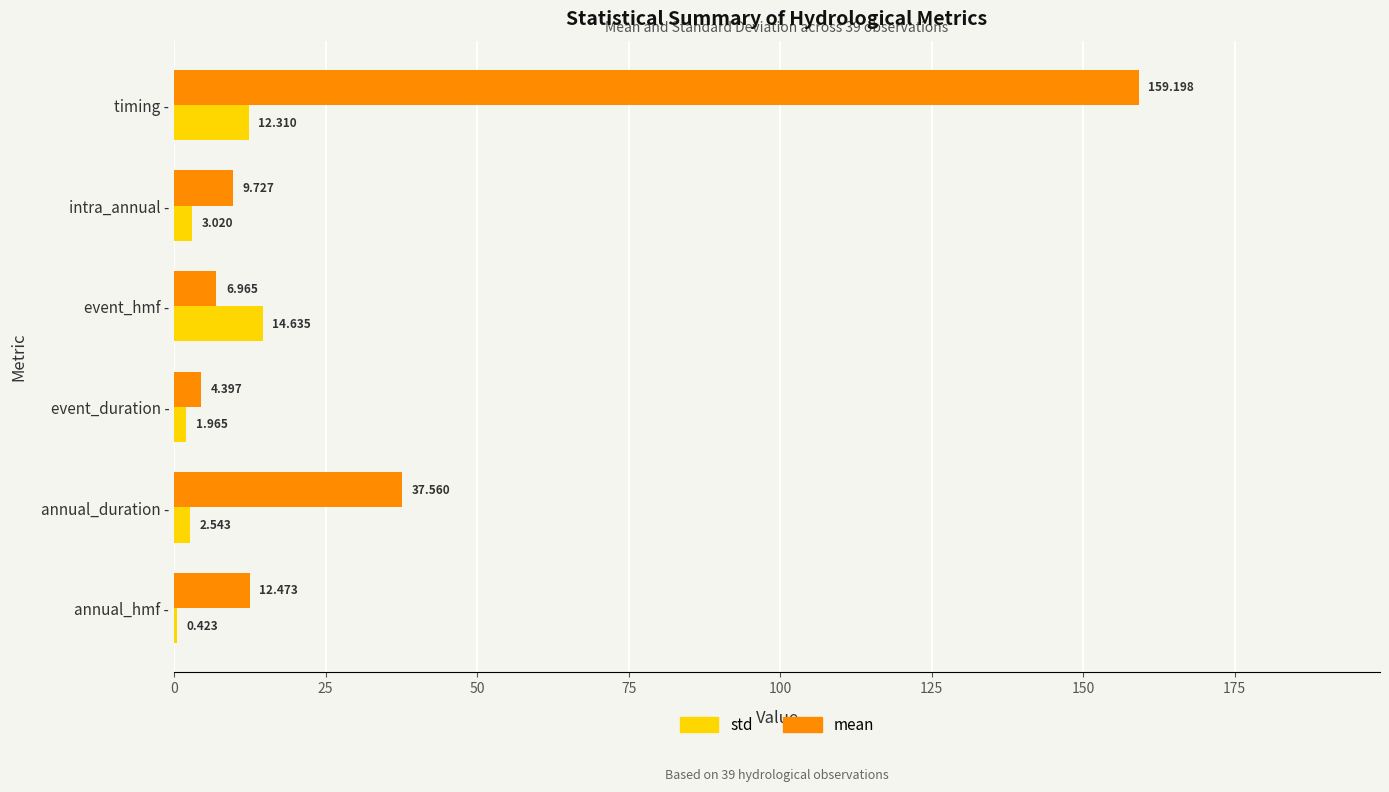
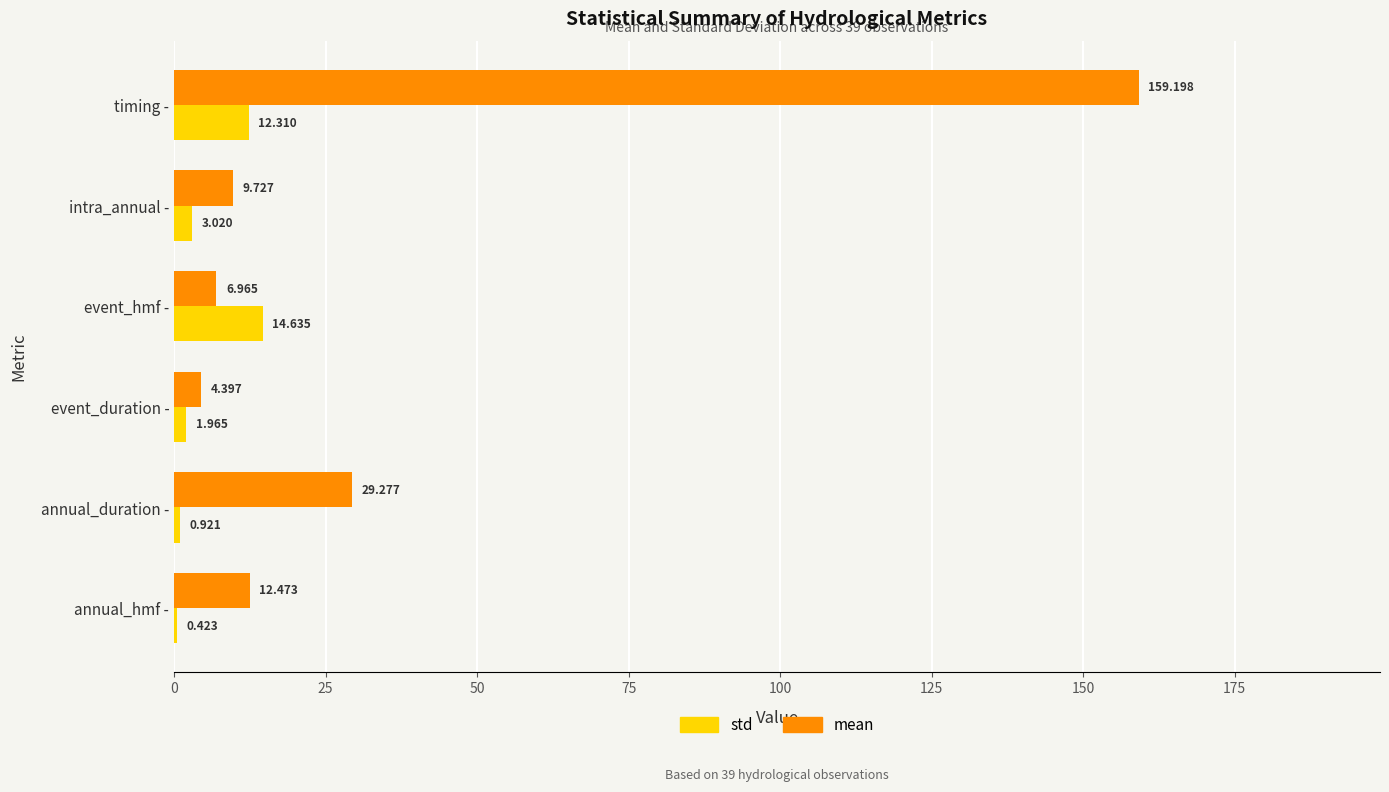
mean, annual_duration -: 37.560 -> 29.277
std, annual_duration -: 2.543 -> 0.921
